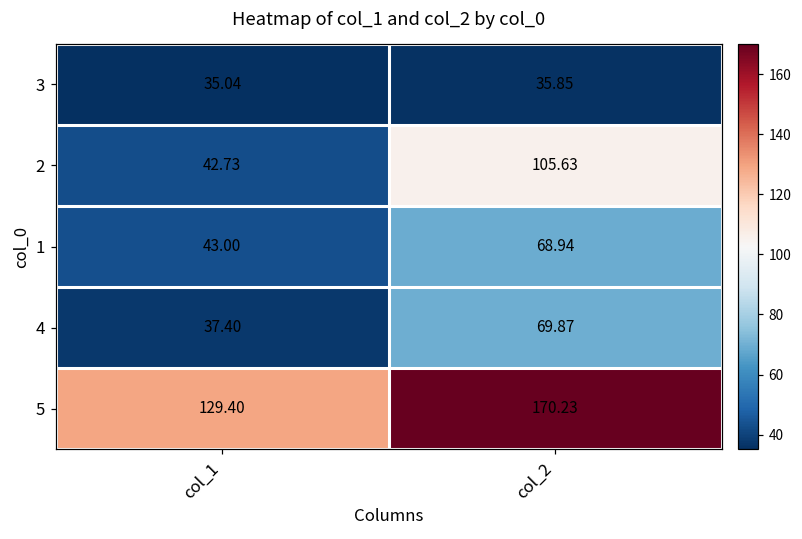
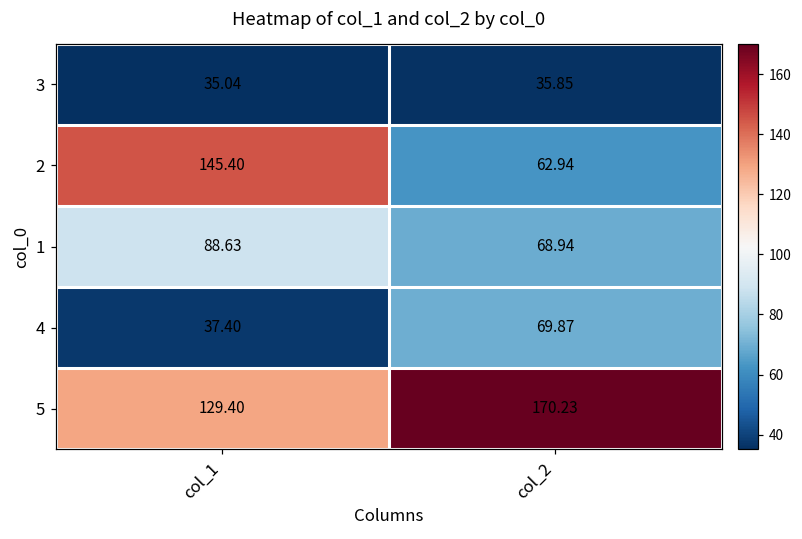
2, col_1: 42.73 -> 145.40
2, col_2: 105.63 -> 62.94
1, col_1: 43.00 -> 88.63
